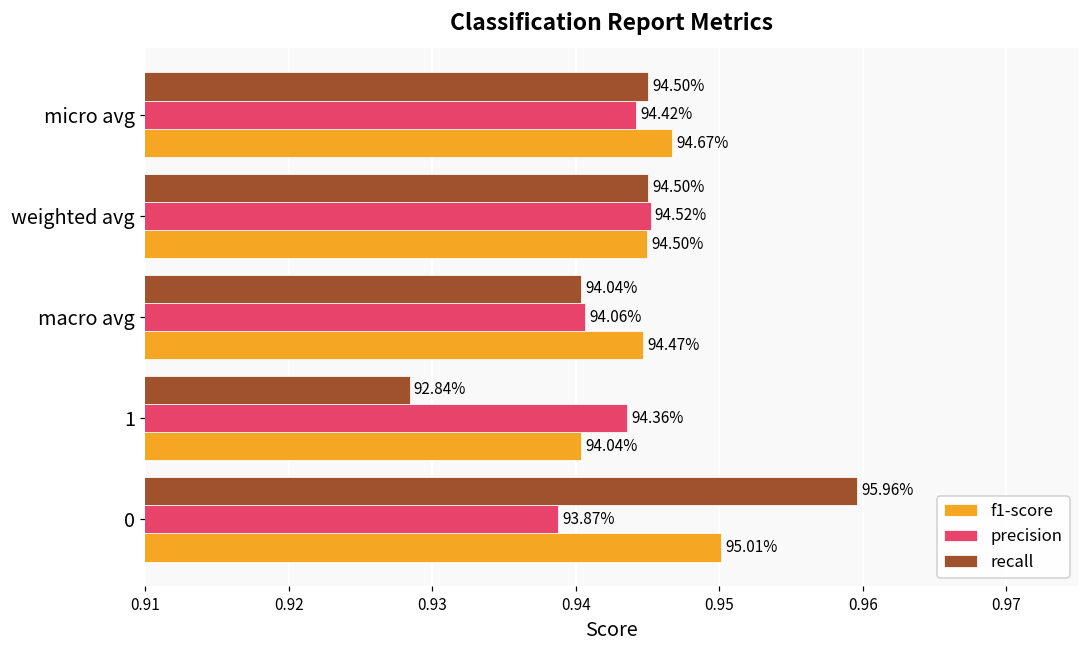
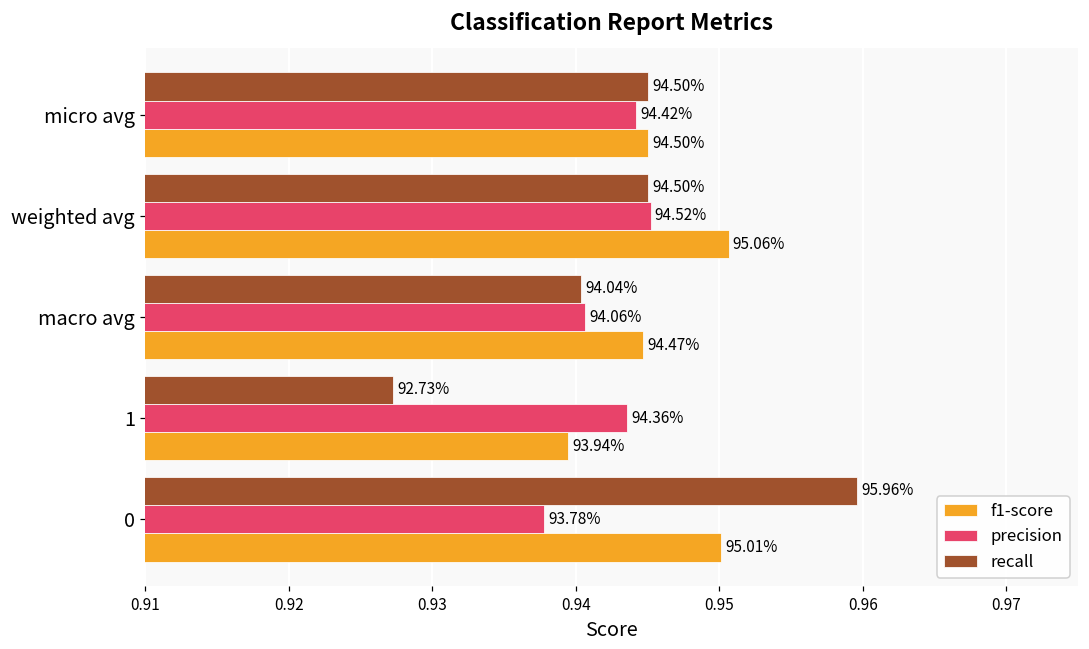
f1-score, micro avg: 94.67% -> 94.50%
f1-score, weighted avg: 94.50% -> 95.06%
recall, 1: 92.84% -> 92.73%
f1-score, 1: 94.04% -> 93.94%
precision, 0: 93.87% -> 93.78%
